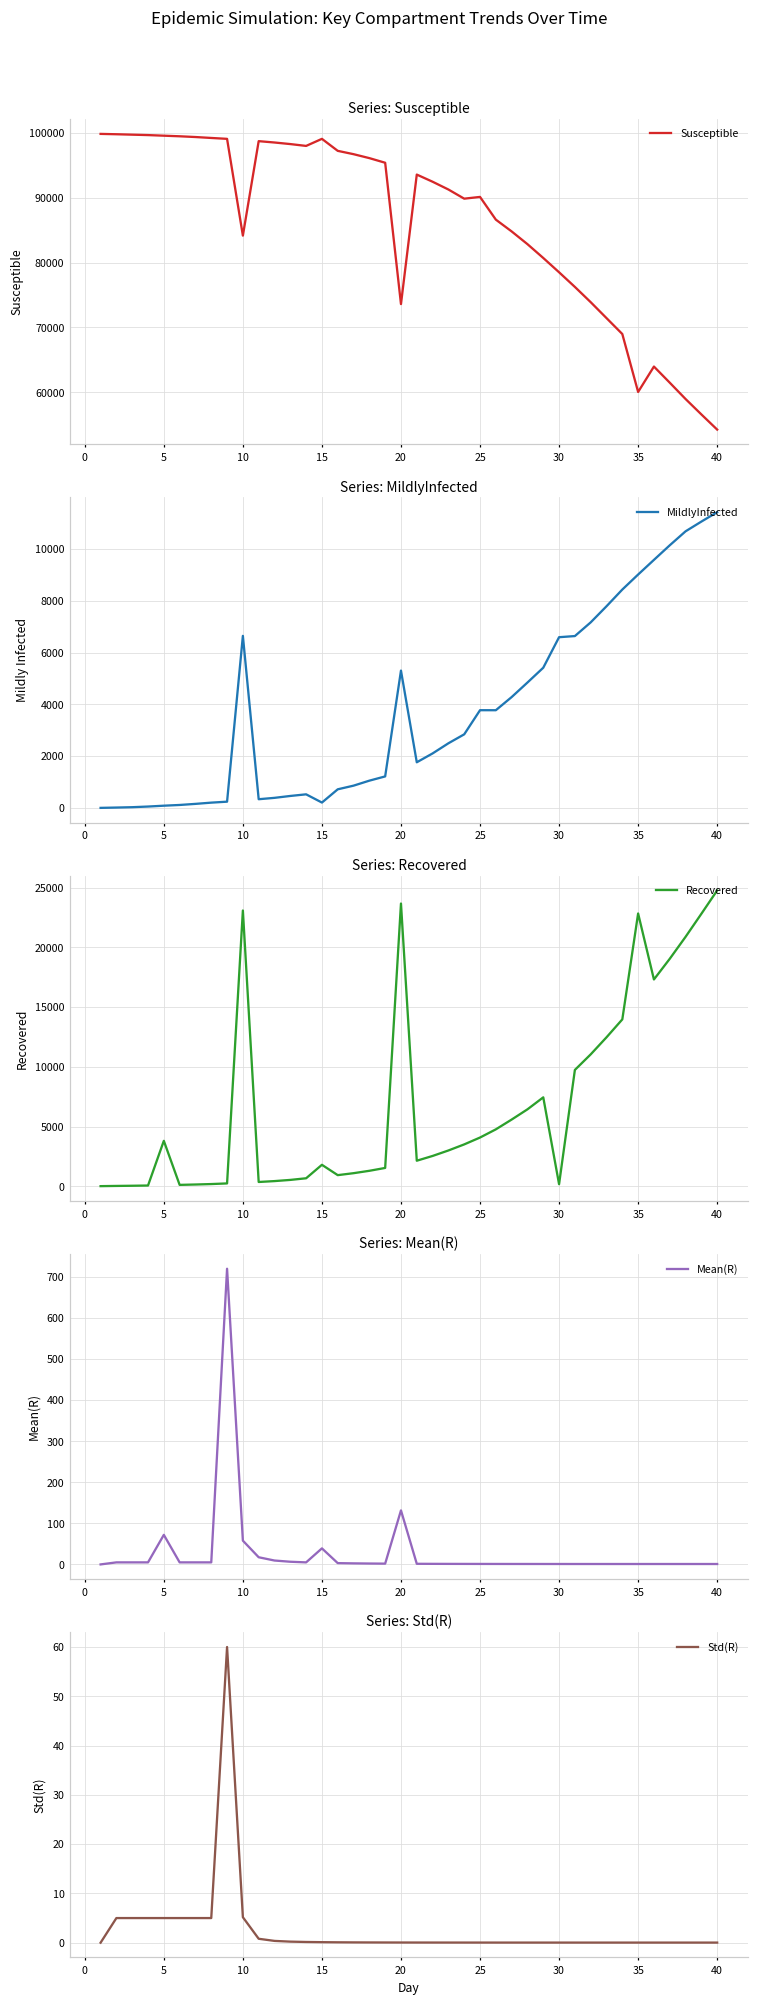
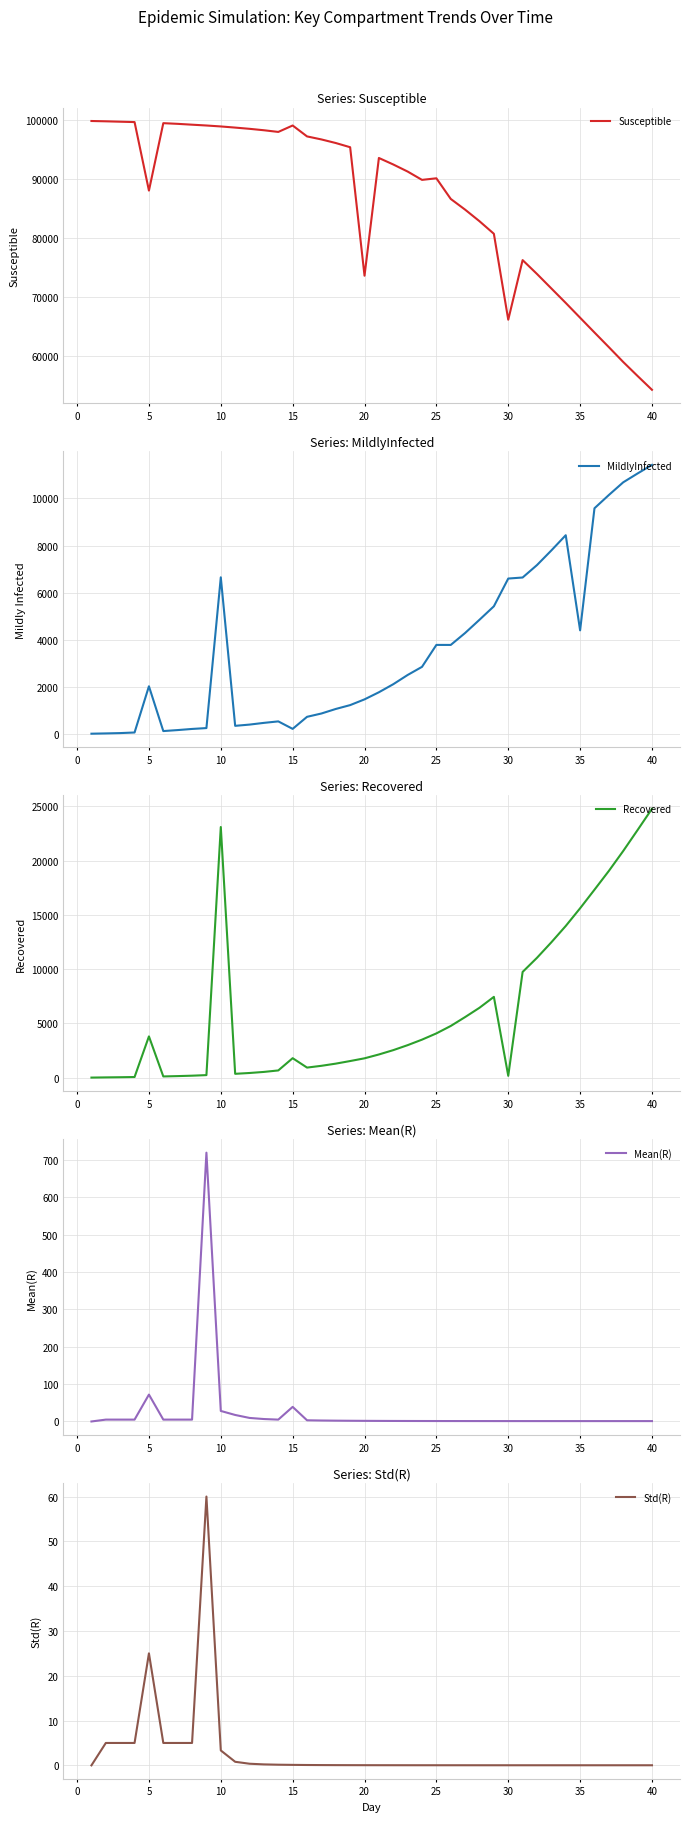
Series: Susceptible, 5: 100000 -> 88000
Series: Susceptible, 10: 84000 -> 99000
Series: Susceptible, 30: 79000 -> 66000
Series: Susceptible, 35: 60000 -> 66000
Series: MildlyInfected, 5: 100 -> 2000
Series: MildlyInfected, 20: 5300 -> 1500
Series: MildlyInfected, 35: 9000 -> 4400
Series: Recovered, 20: 23700 -> 1800
Series: Recovered, 35: 22800 -> 15600
Series: Mean(R), 10: 60 -> 30
Series: Mean(R), 20: 130 -> 0
Series: Std(R), 5: 5 -> 25
Series: Std(R), 10: 5 -> 3
